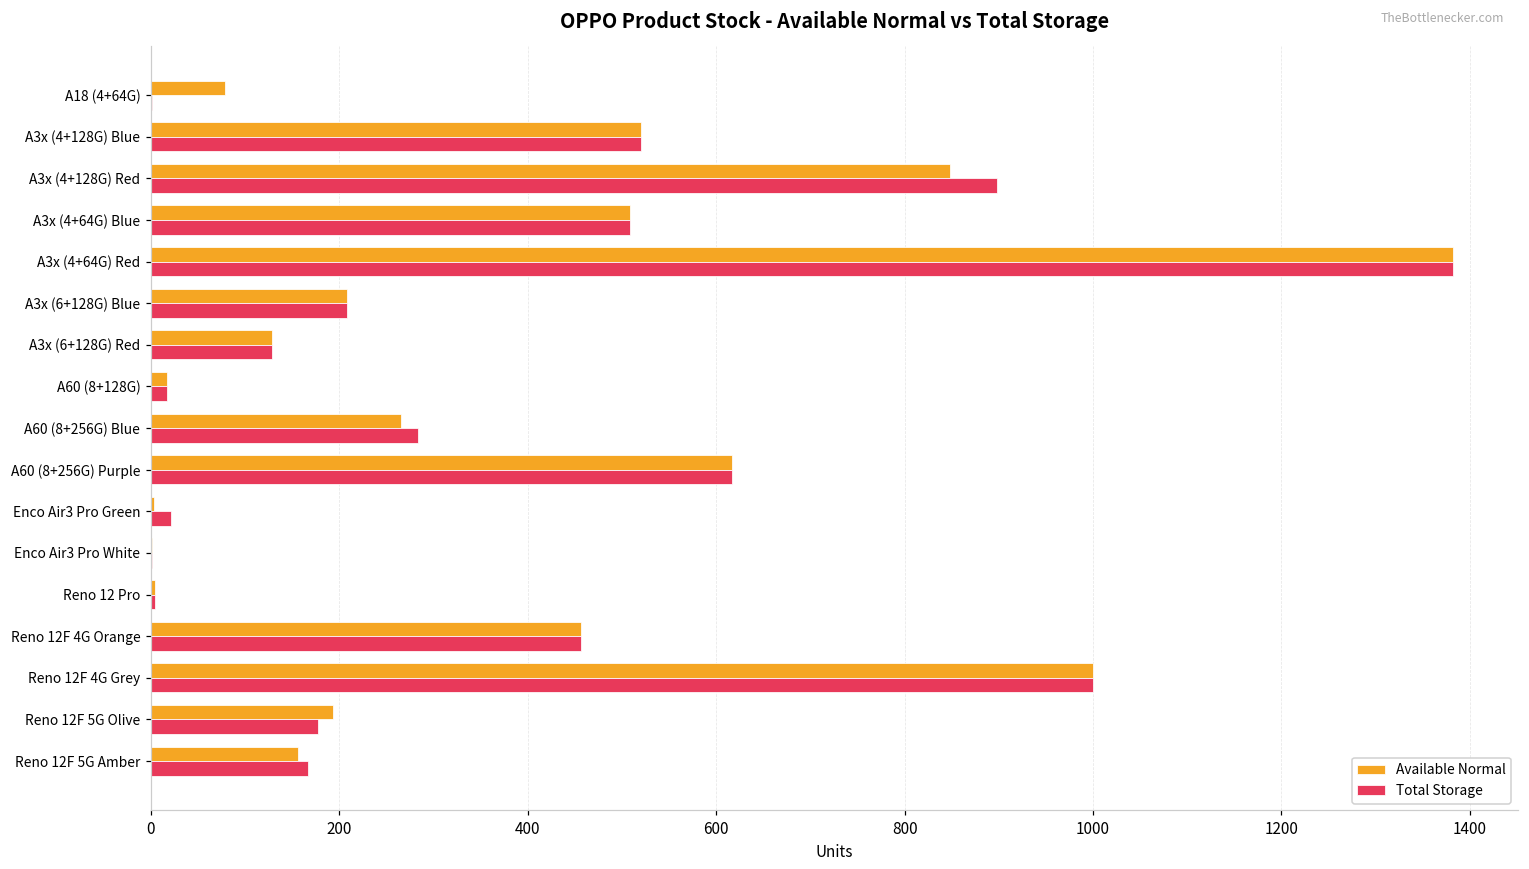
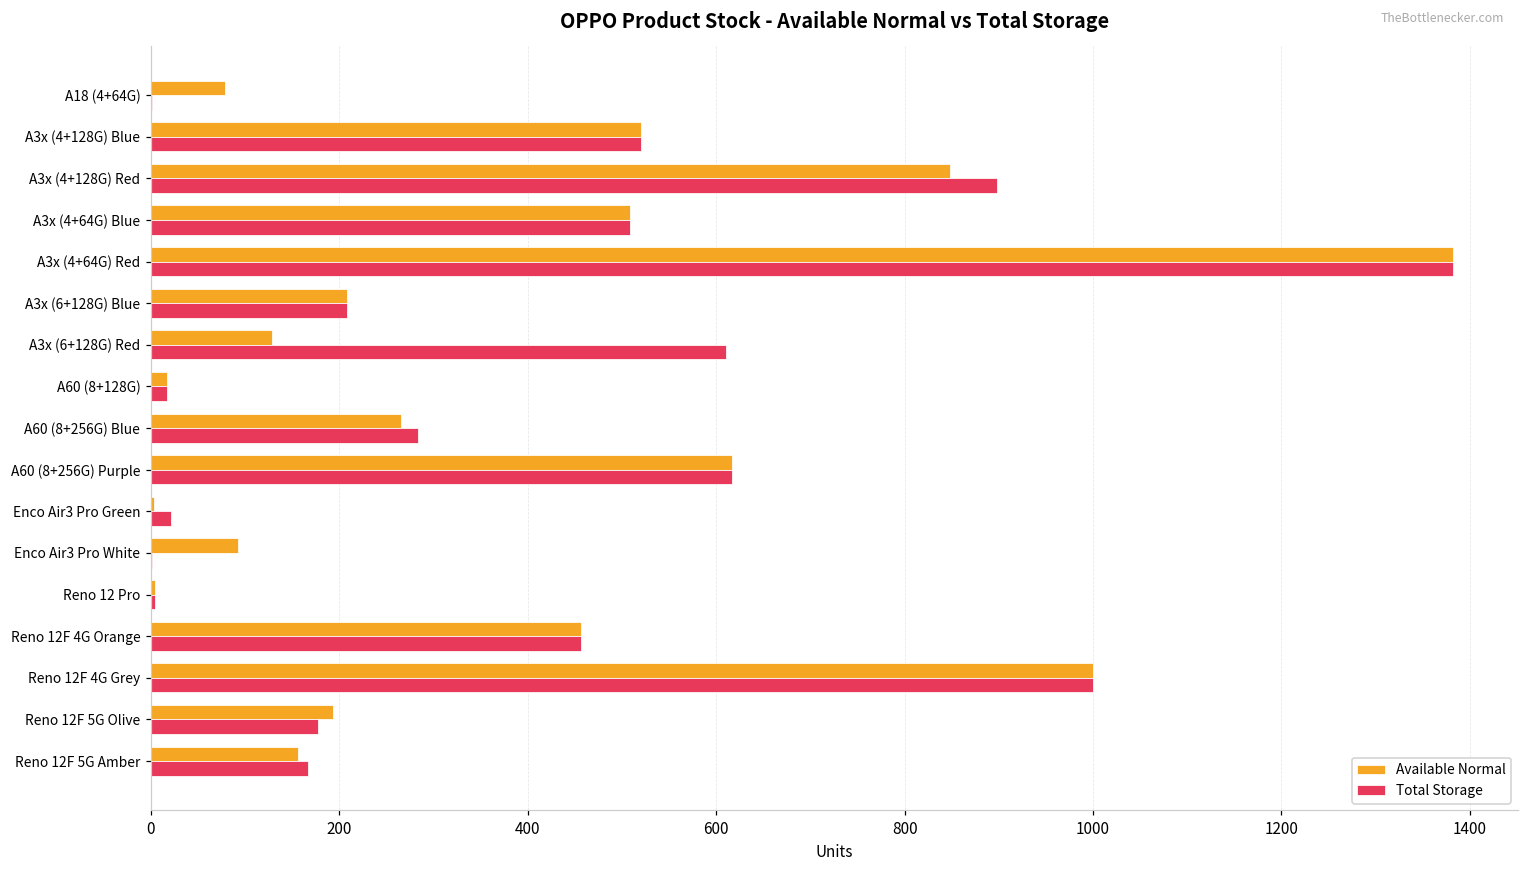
Total Storage, A3x (6+128G) Red: 130 -> 610
Available Normal, Enco Air3 Pro White: 0 -> 90
